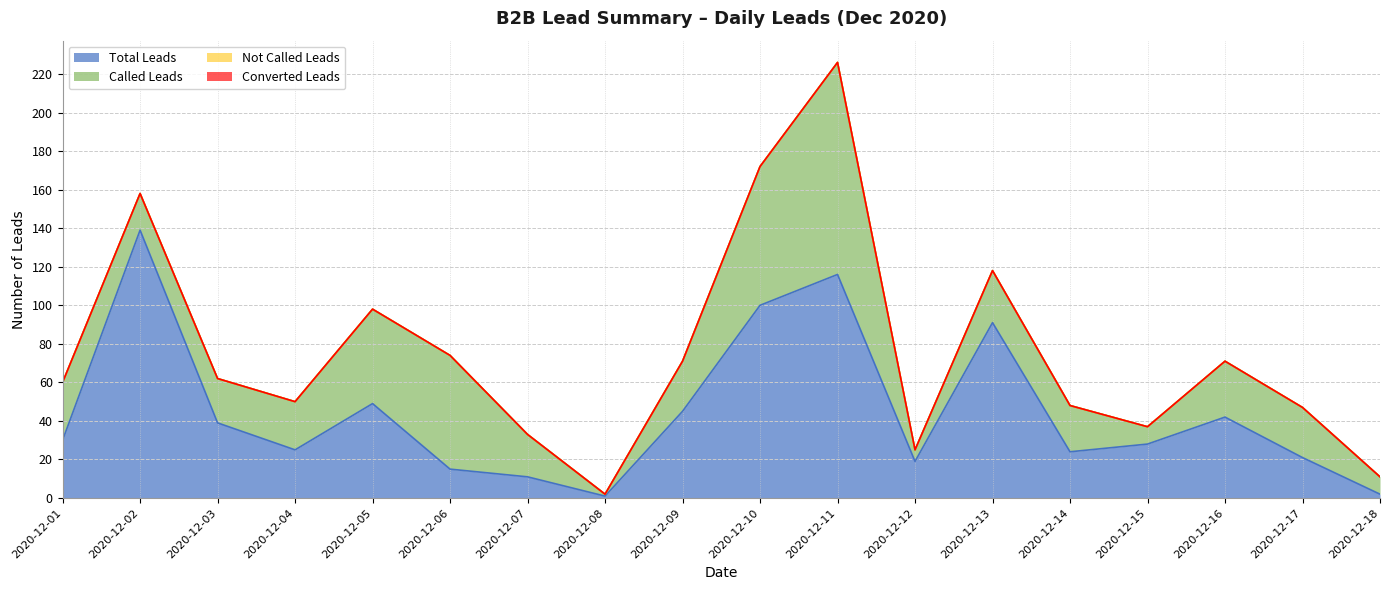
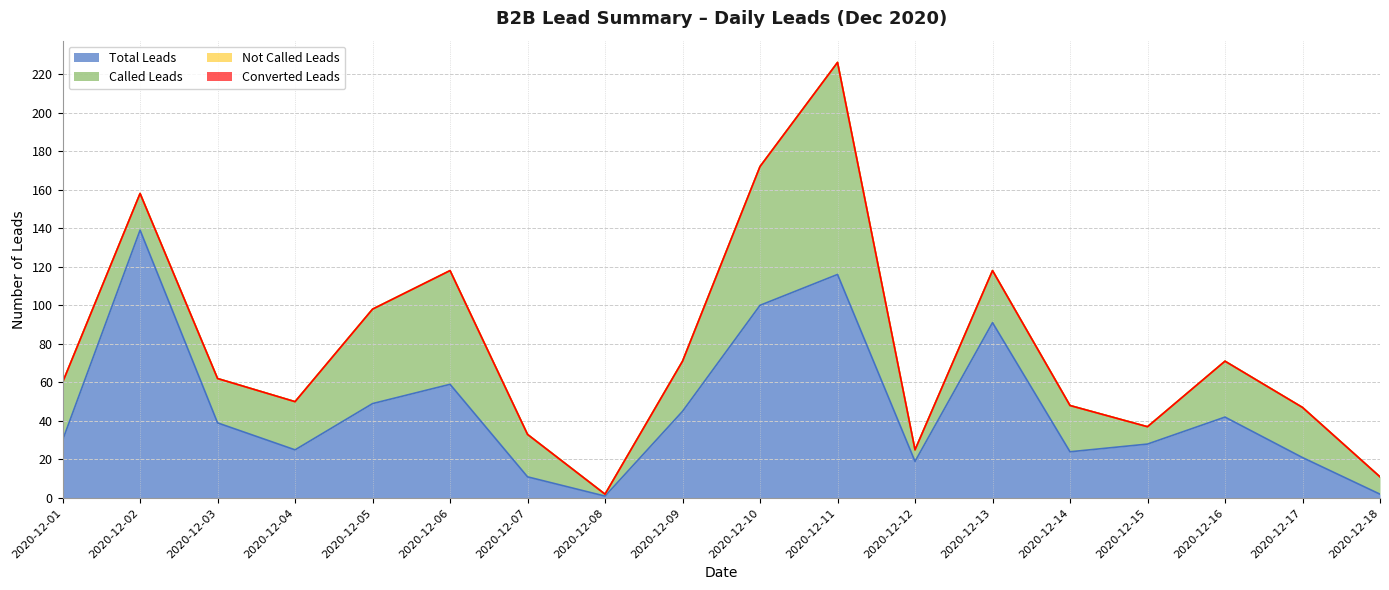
Total Leads, 2020-12-06: 15 -> 59
